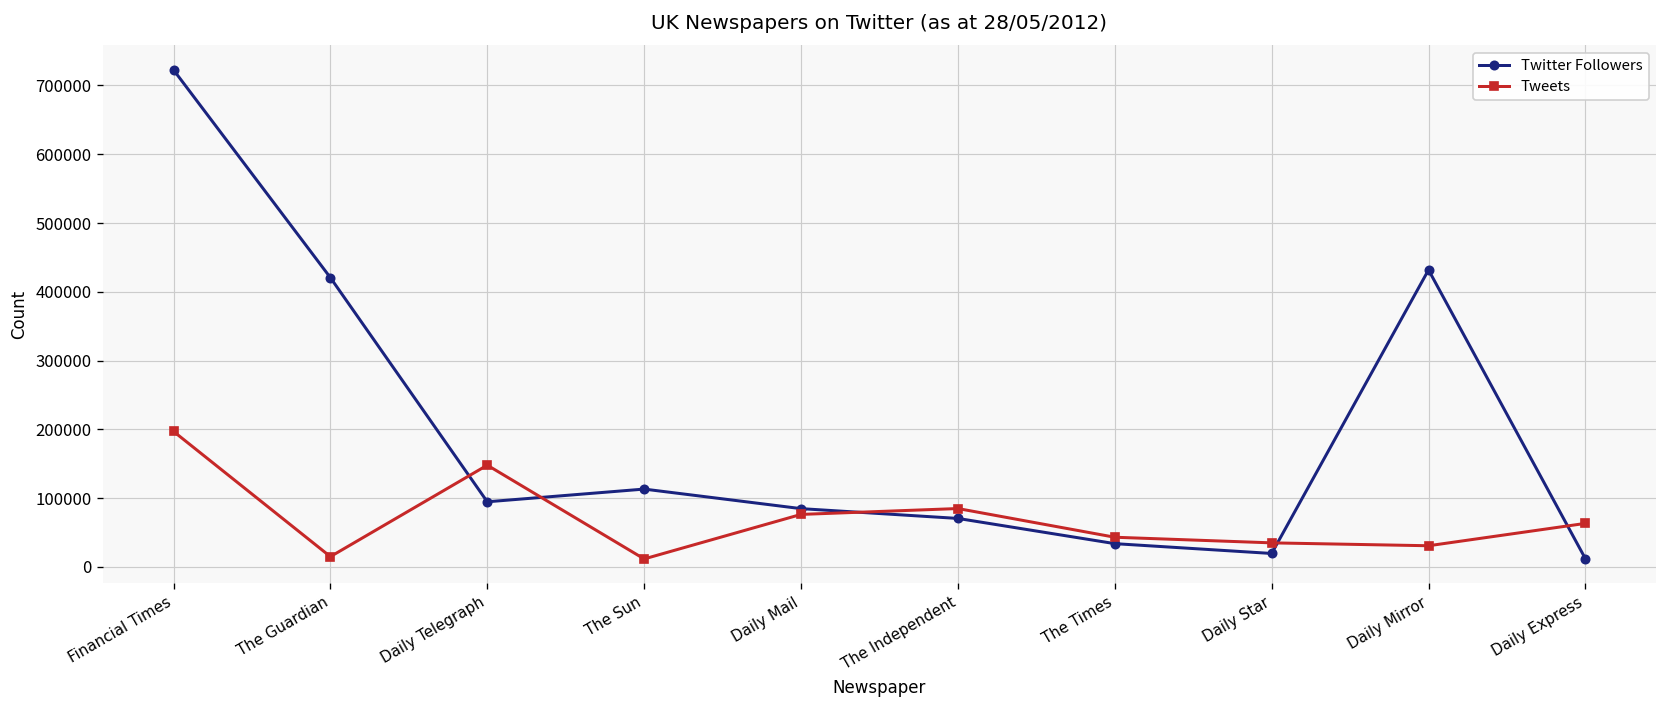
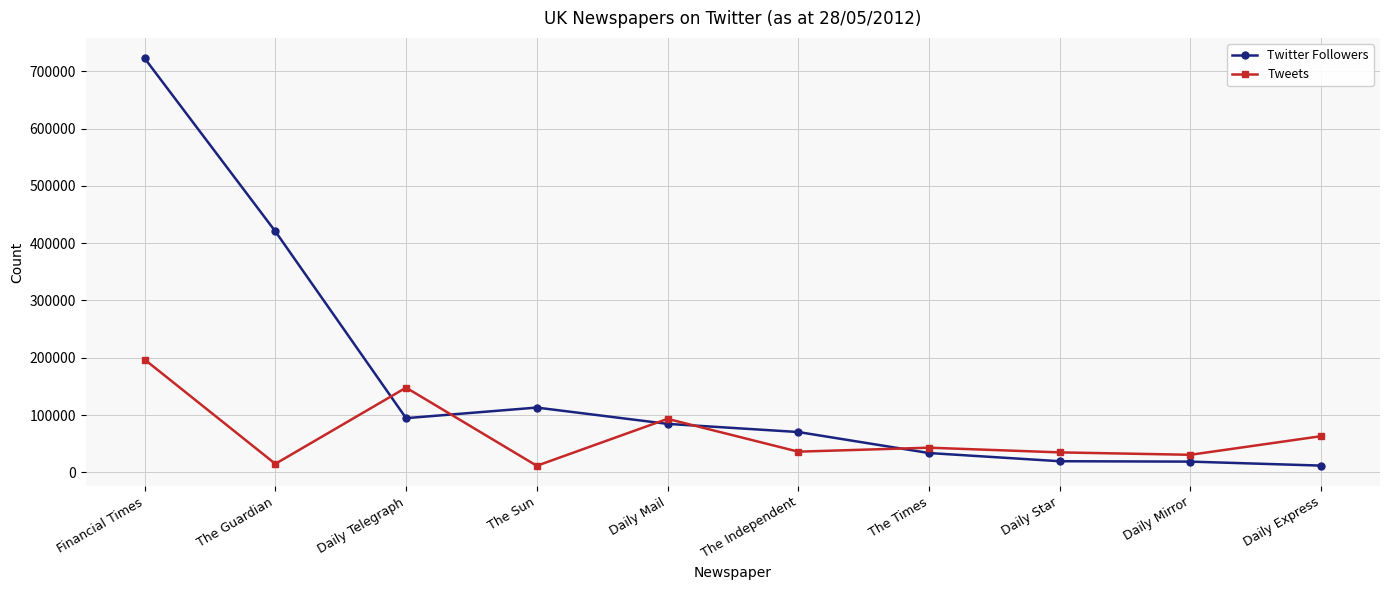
Tweets, Daily Mail: 80000 -> 90000
Tweets, The Independent: 80000 -> 40000
Twitter Followers, Daily Mirror: 430000 -> 20000
